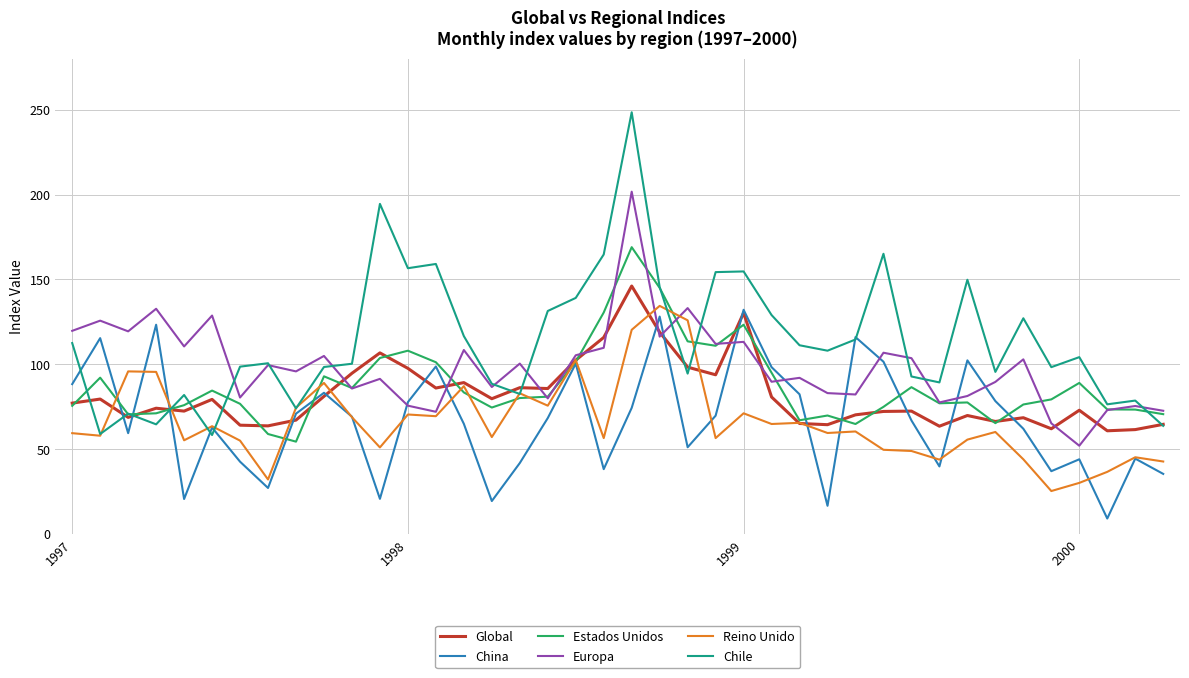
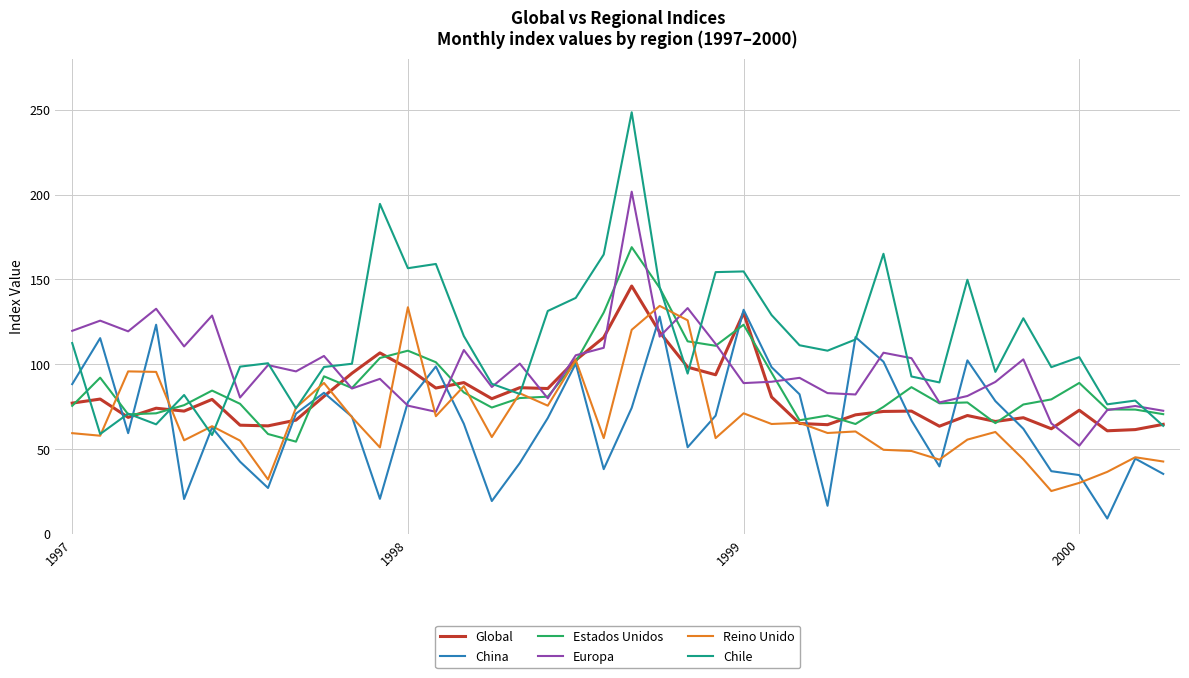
Reino Unido, 1998: 70 -> 134
Europa, 1999: 113 -> 89
China, 2000: 44 -> 35
